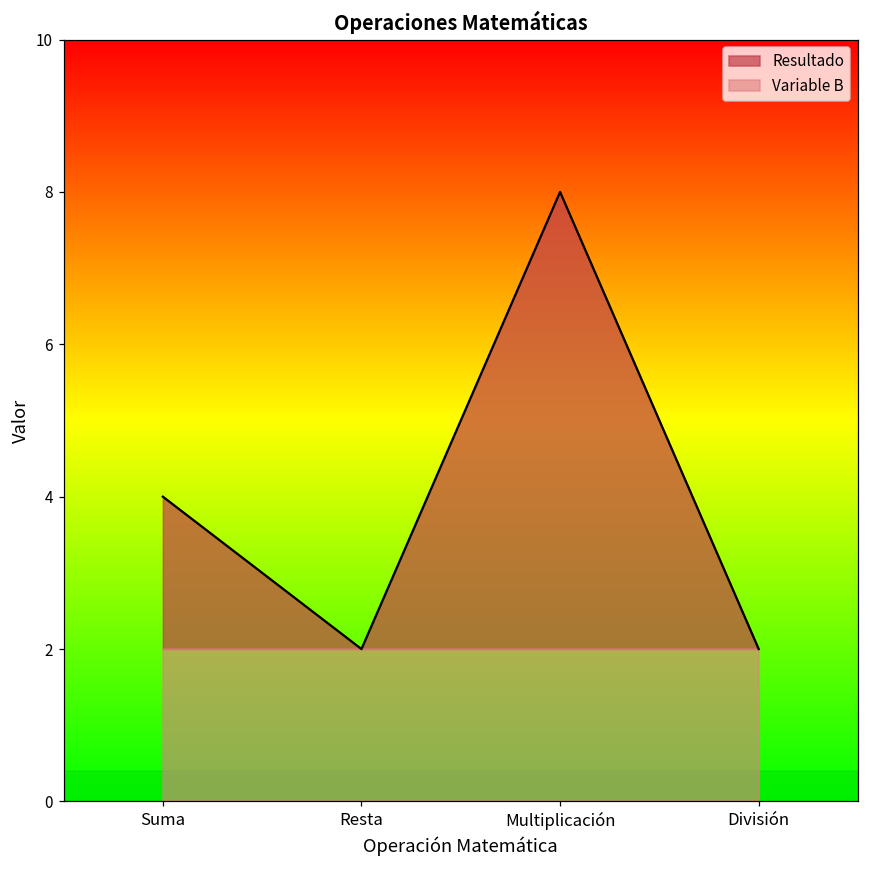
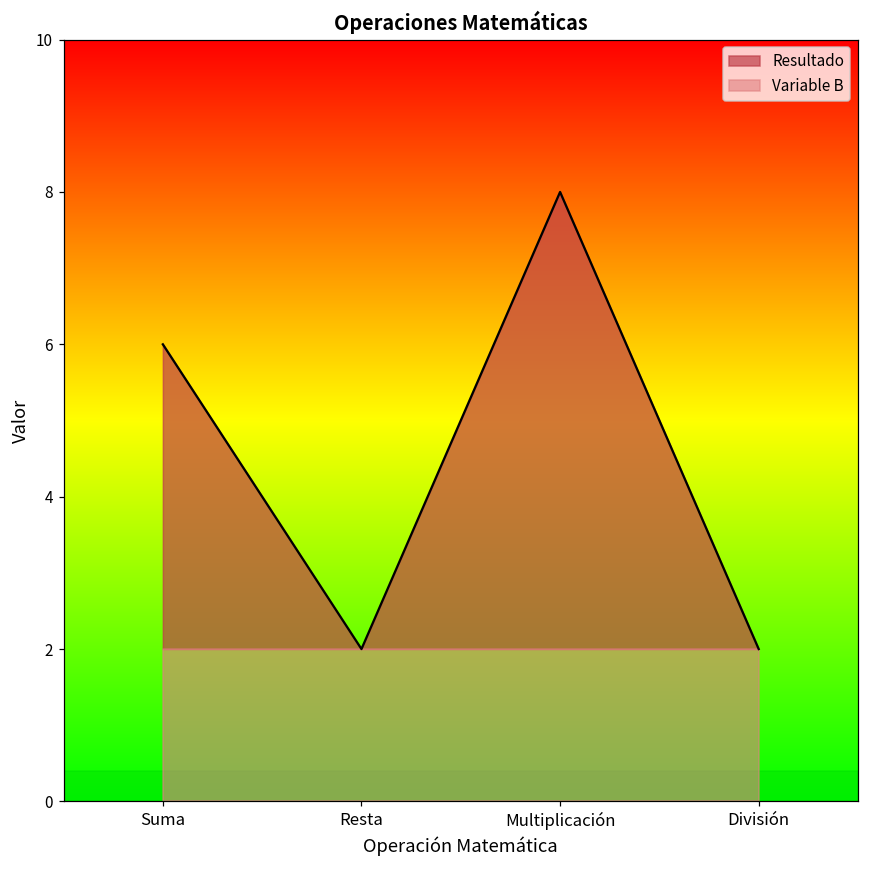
Resultado, Suma: 4 -> 6
